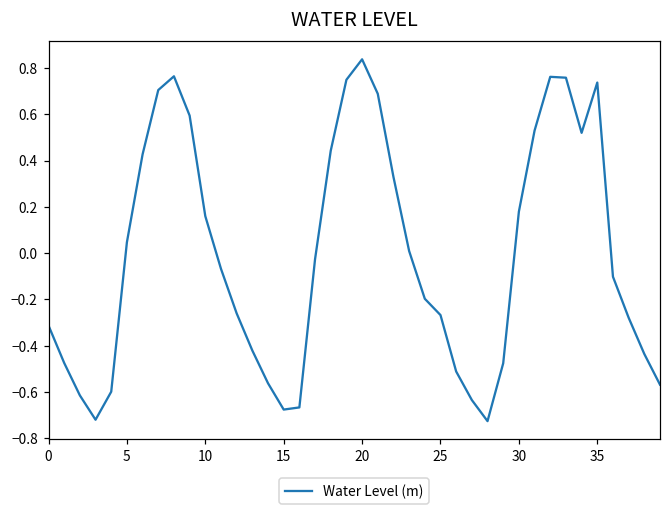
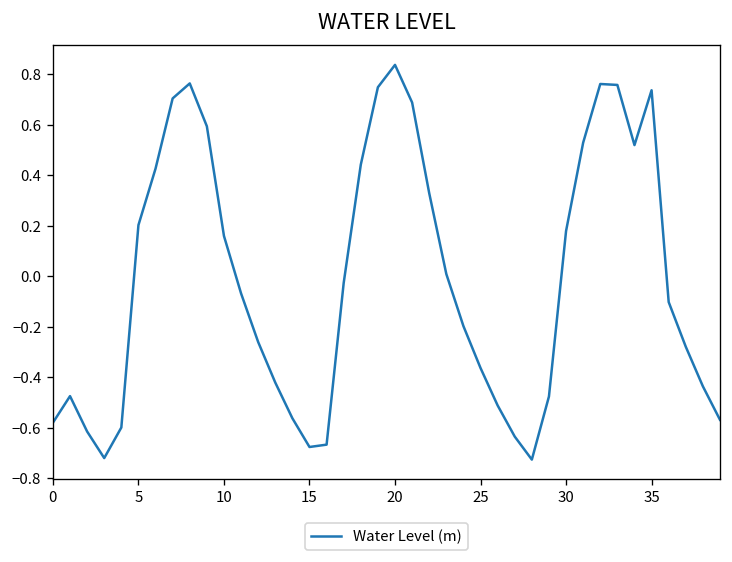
0: -0.31 -> -0.58
5: 0.05 -> 0.20
25: -0.27 -> -0.36
